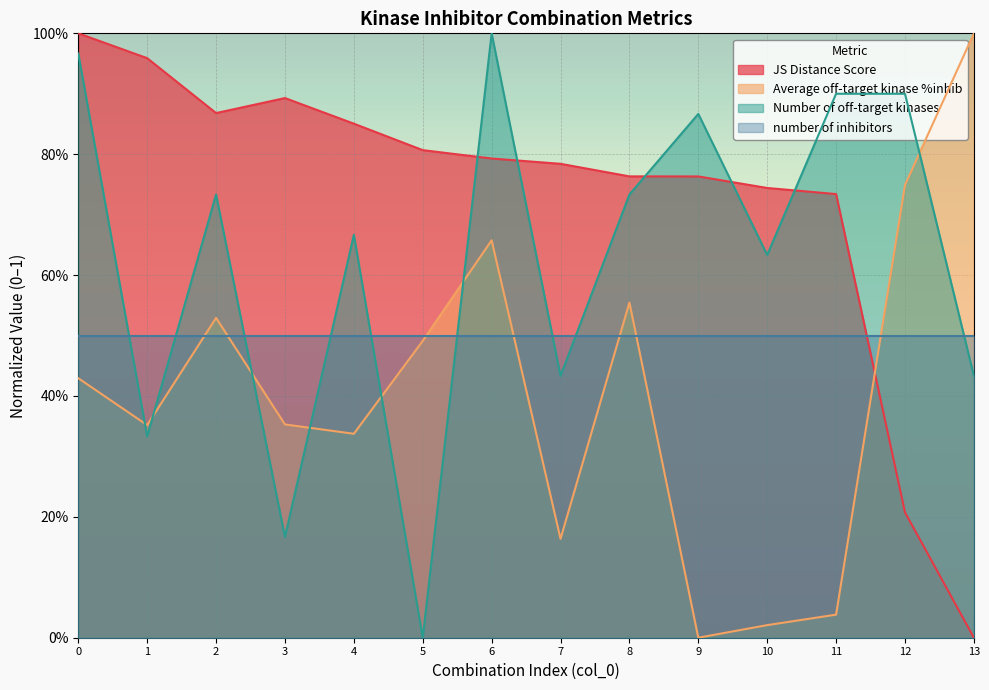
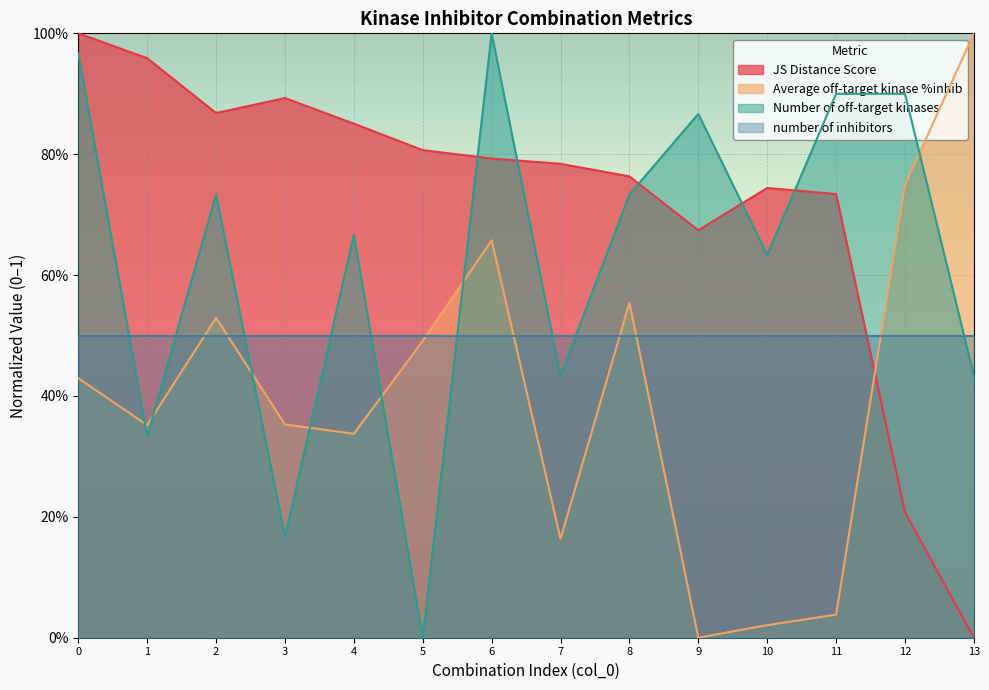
JS Distance Score, 9: 76% -> 67%
